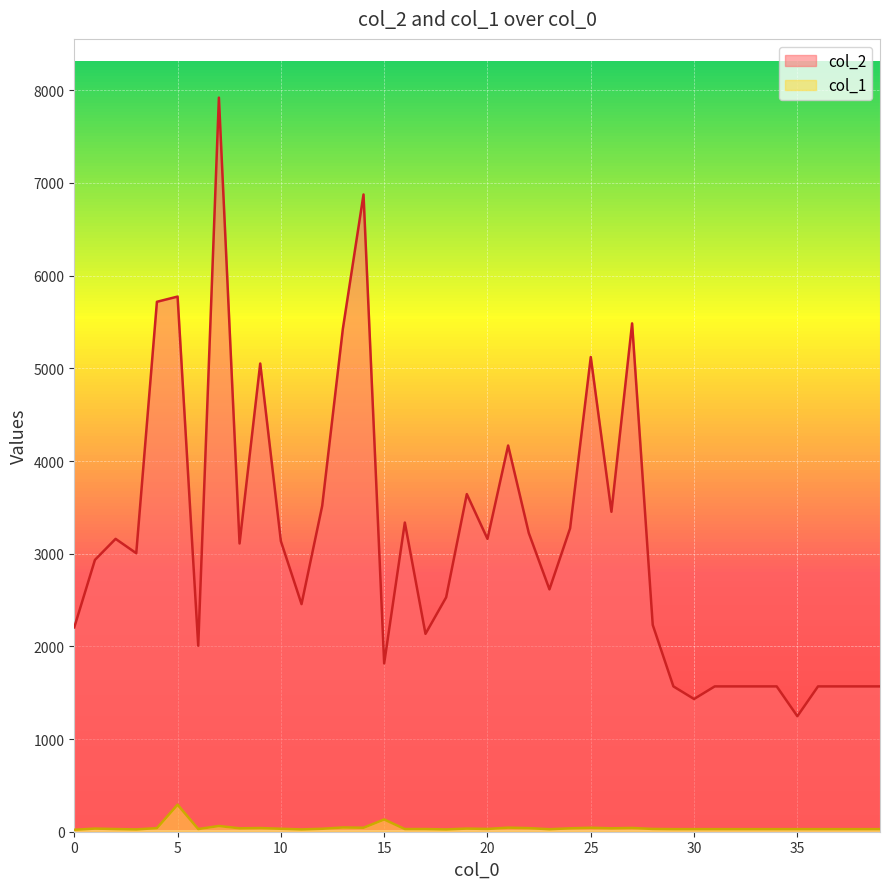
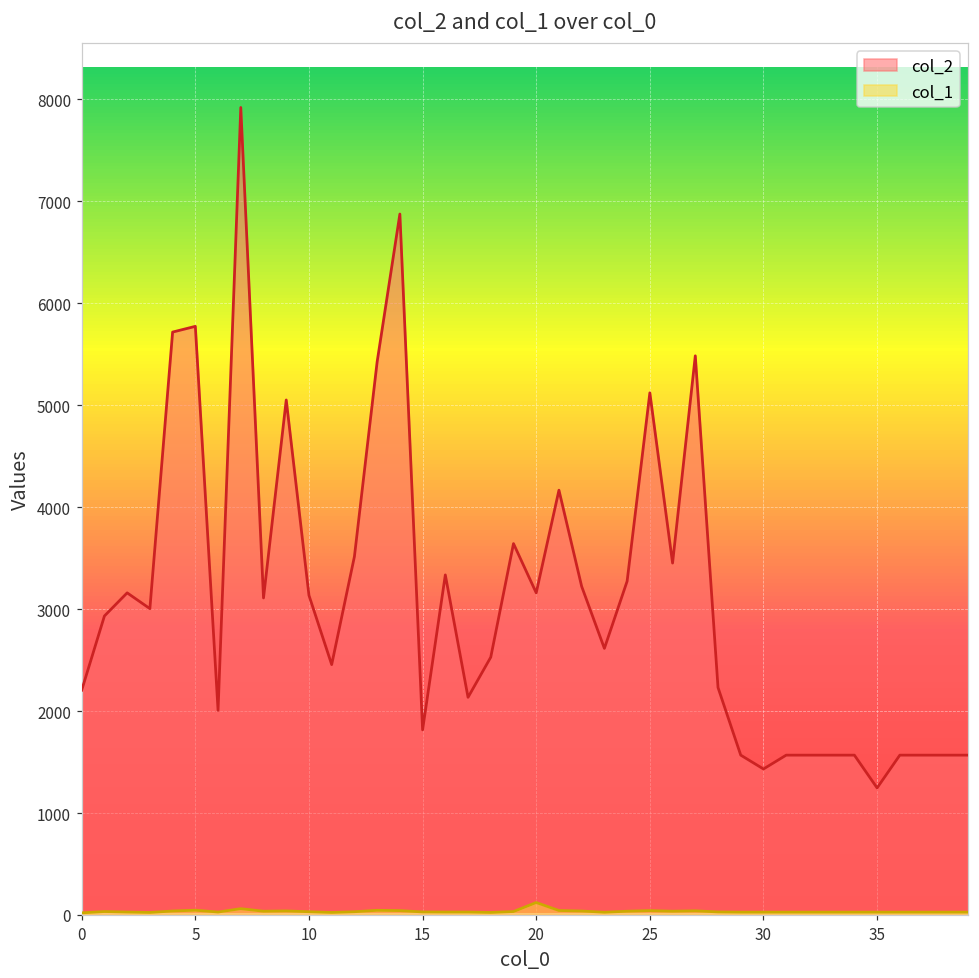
col_1, 5: 300 -> 0
col_1, 15: 100 -> 0
col_1, 20: 0 -> 100
